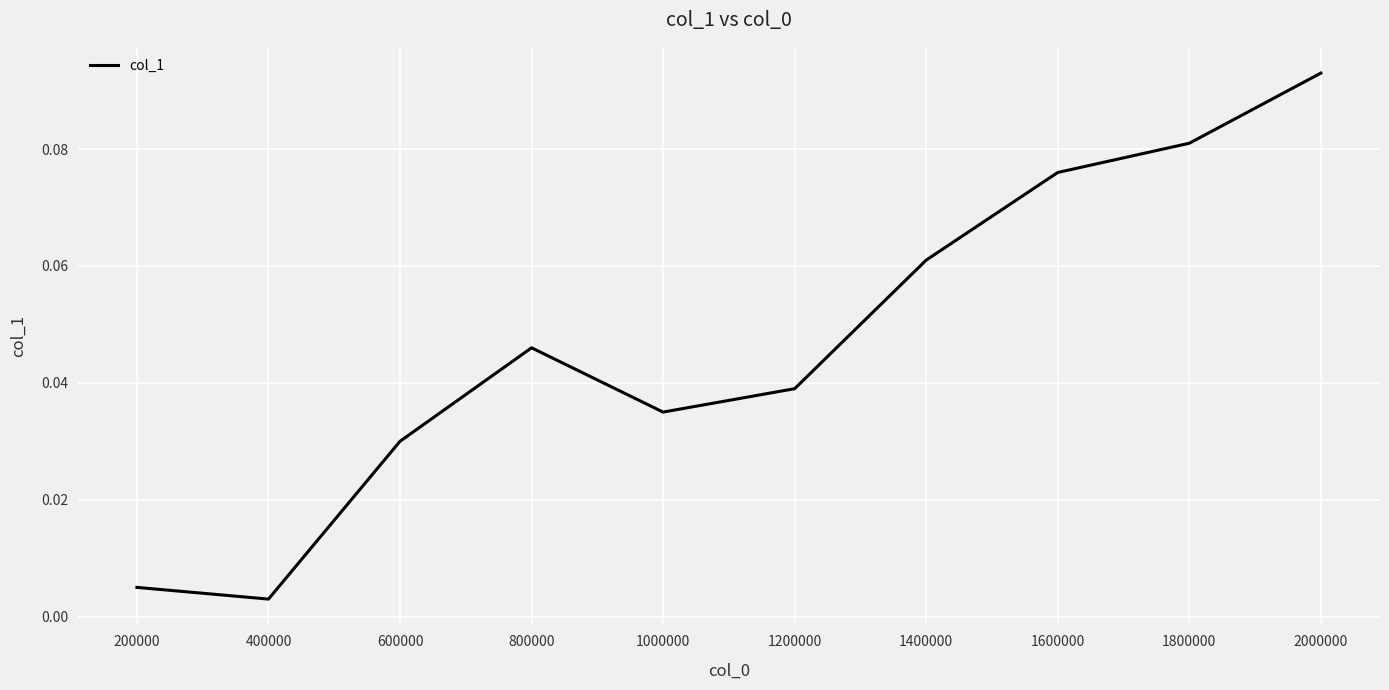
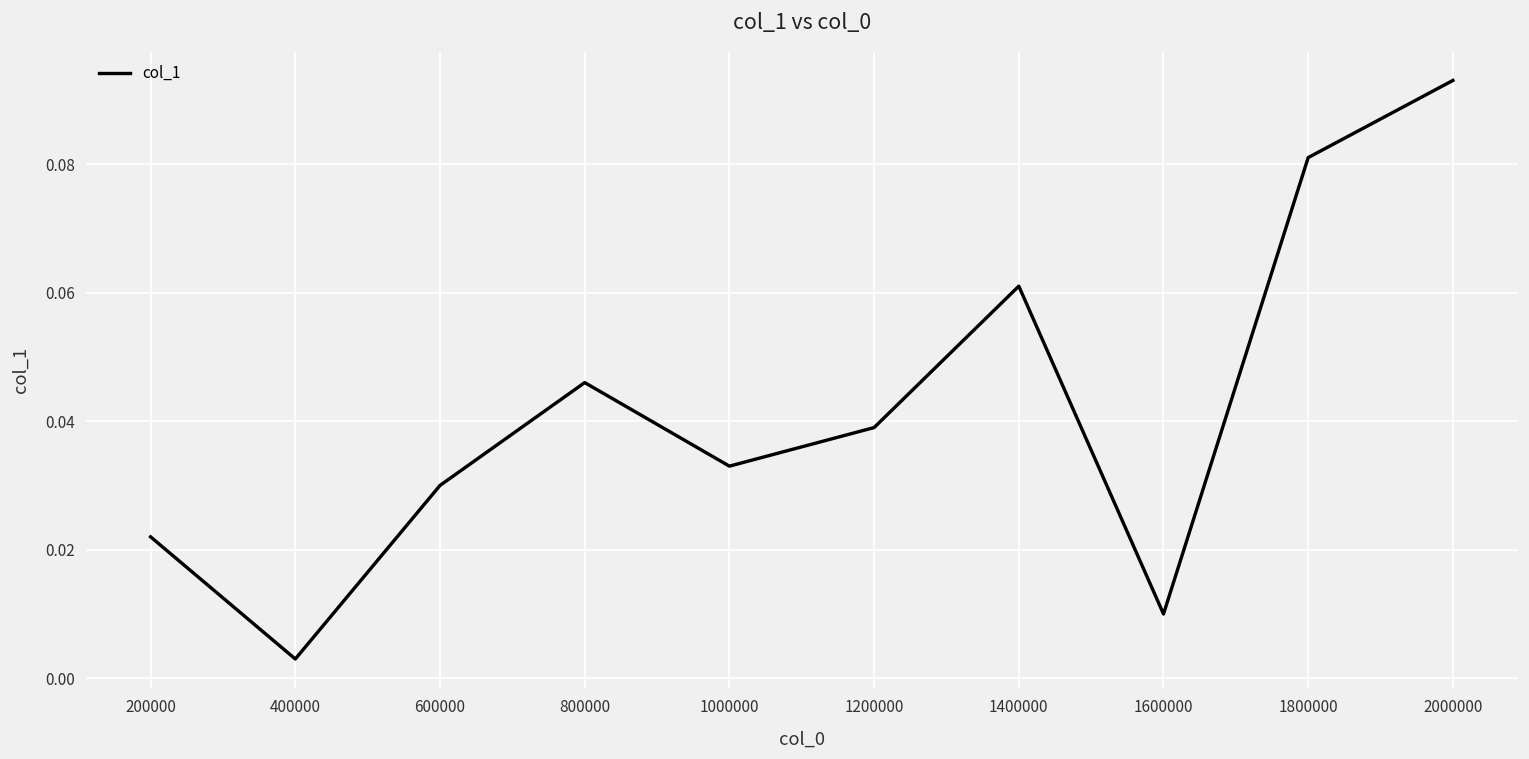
200000: 0.005 -> 0.022
1000000: 0.035 -> 0.033
1600000: 0.076 -> 0.010
